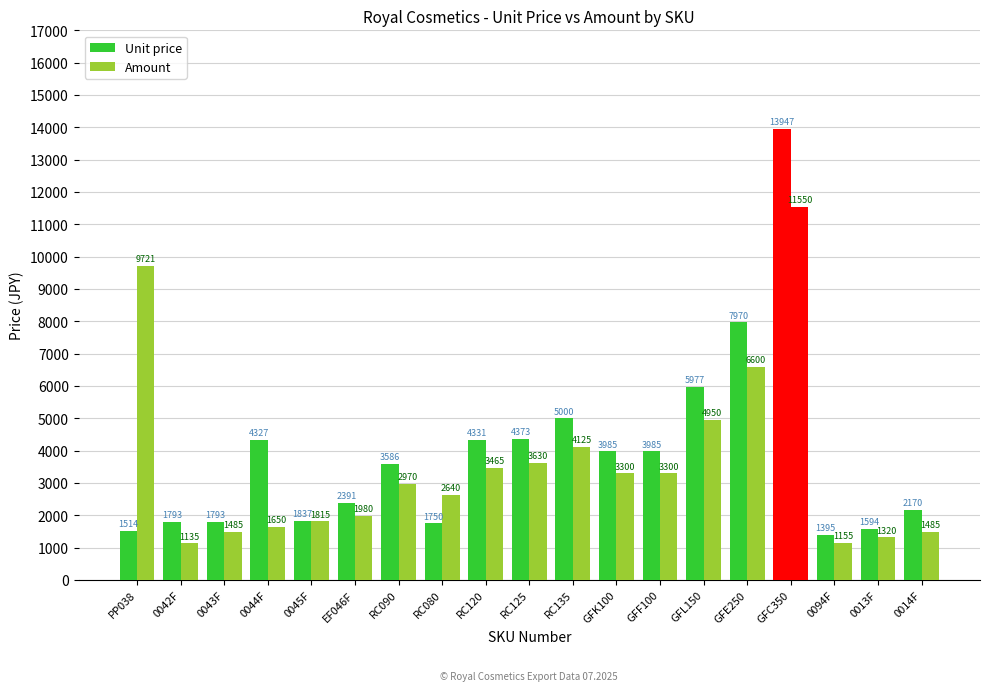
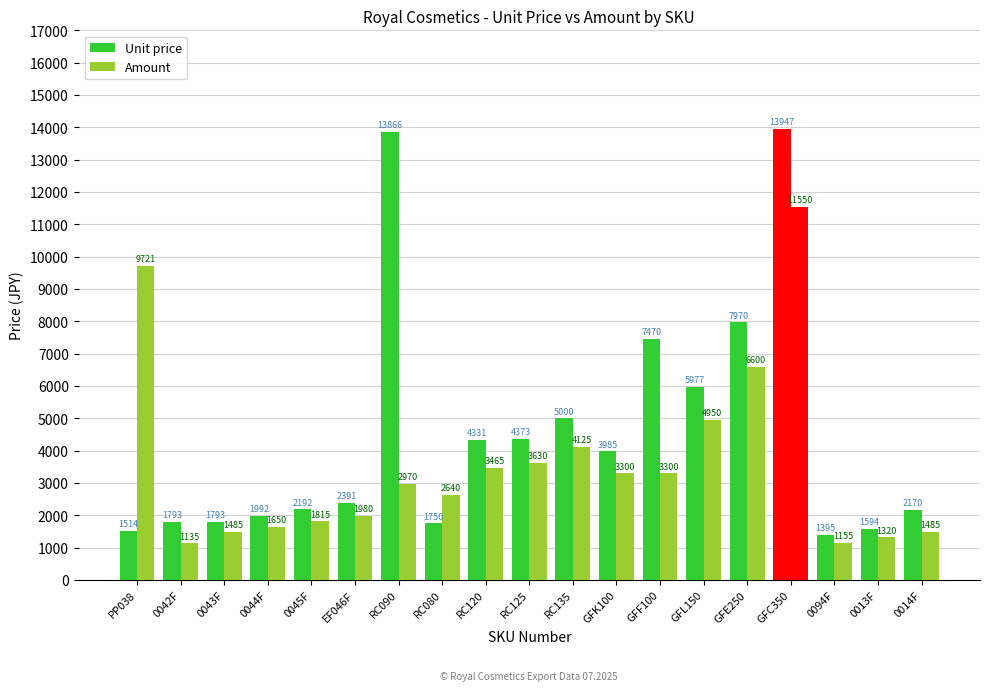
Unit price, 0044F: 4327 -> 1992
Unit price, 0045F: 1837 -> 2192
Unit price, RC090: 3586 -> 13866
Unit price, GFF100: 3985 -> 7470
